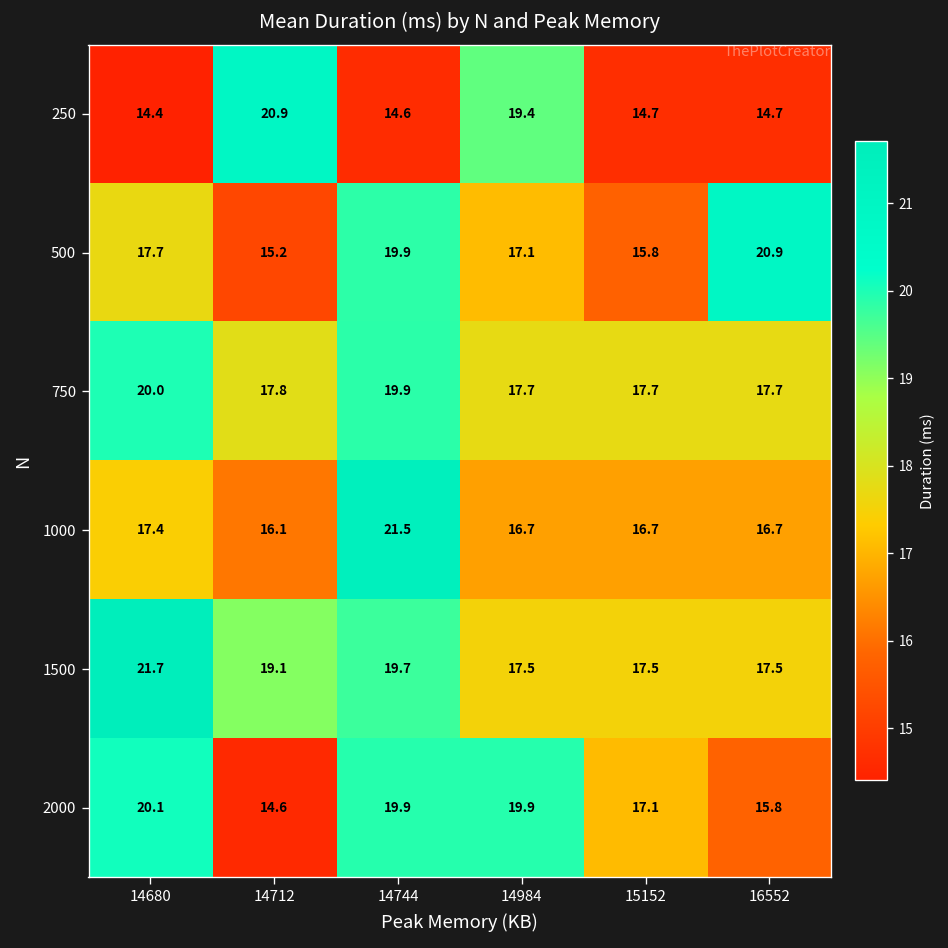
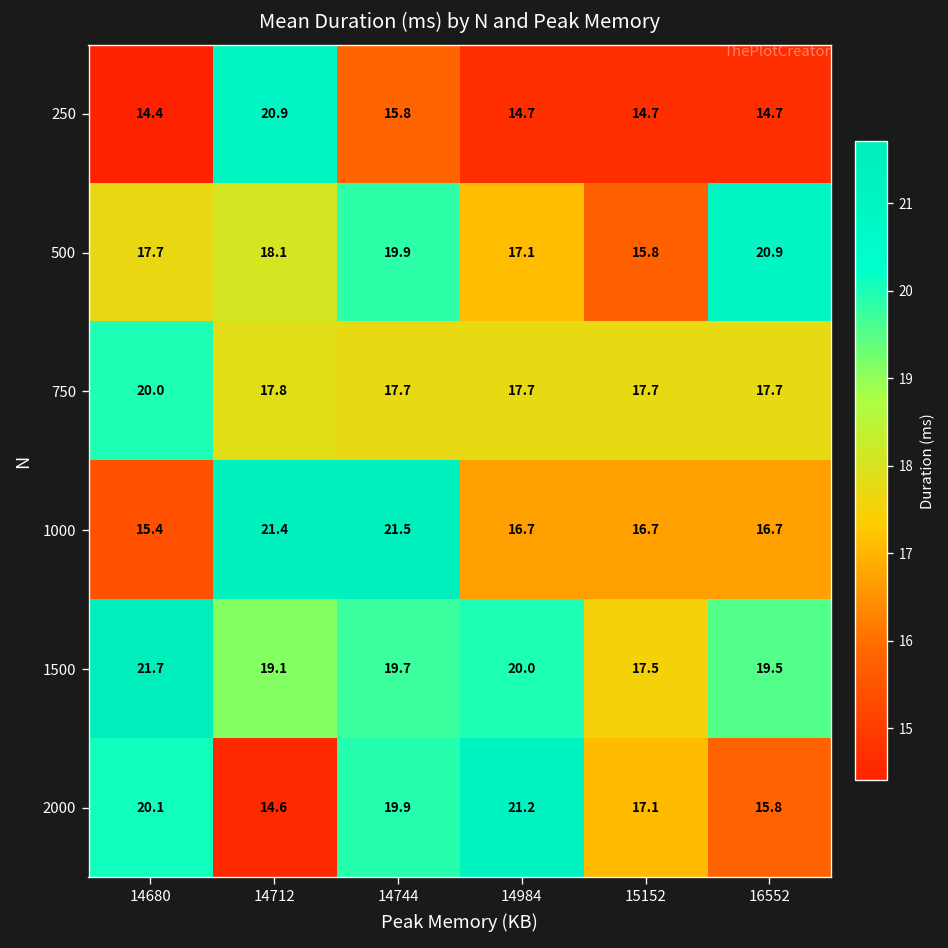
250, 14744: 14.6 -> 15.8
250, 14984: 19.4 -> 14.7
500, 14712: 15.2 -> 18.1
750, 14744: 19.9 -> 17.7
1000, 14680: 17.4 -> 15.4
1000, 14712: 16.1 -> 21.4
1500, 14984: 17.5 -> 20.0
1500, 16552: 17.5 -> 19.5
2000, 14984: 19.9 -> 21.2
